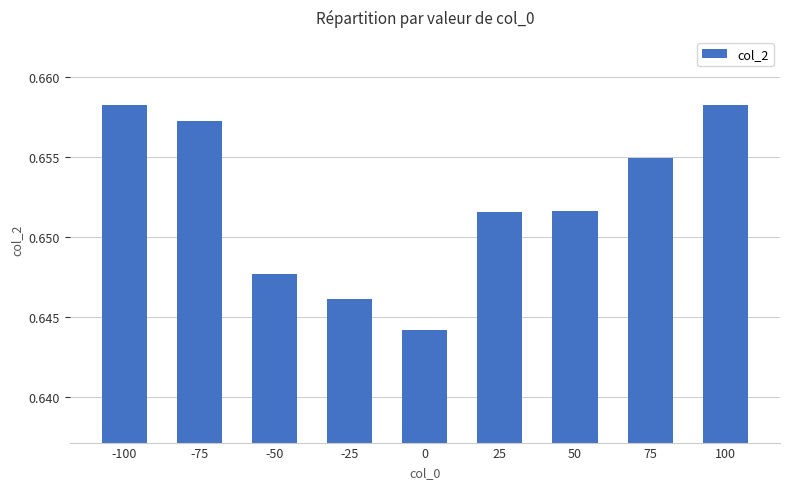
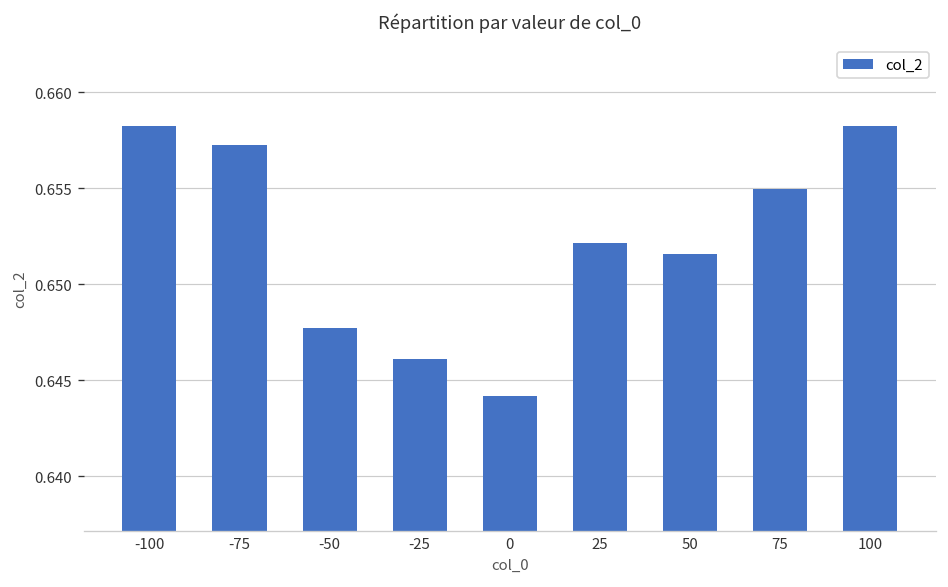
25: 0.6515 -> 0.6521
